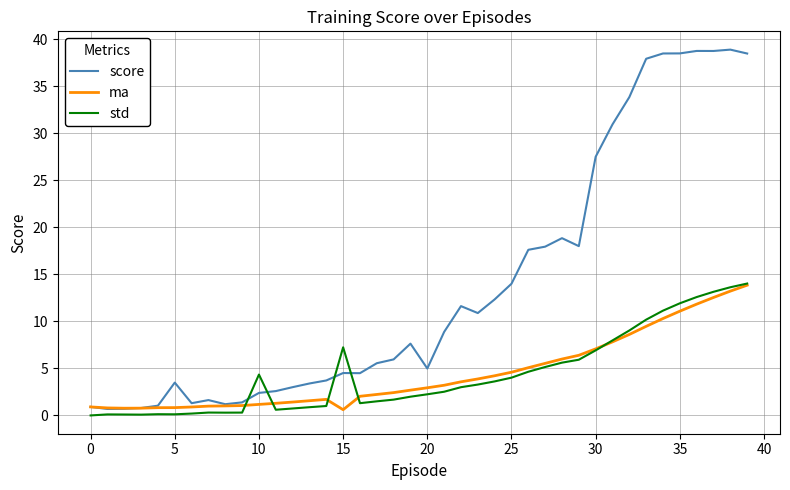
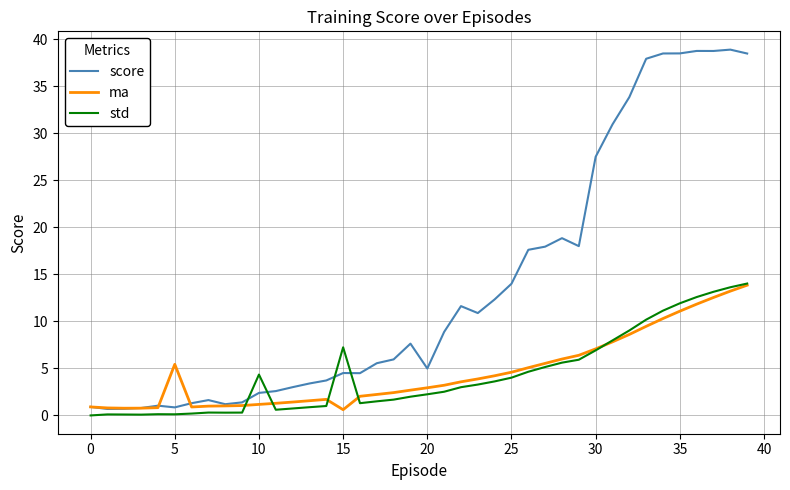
score, 5: 3 -> 1
ma, 5: 1 -> 5
